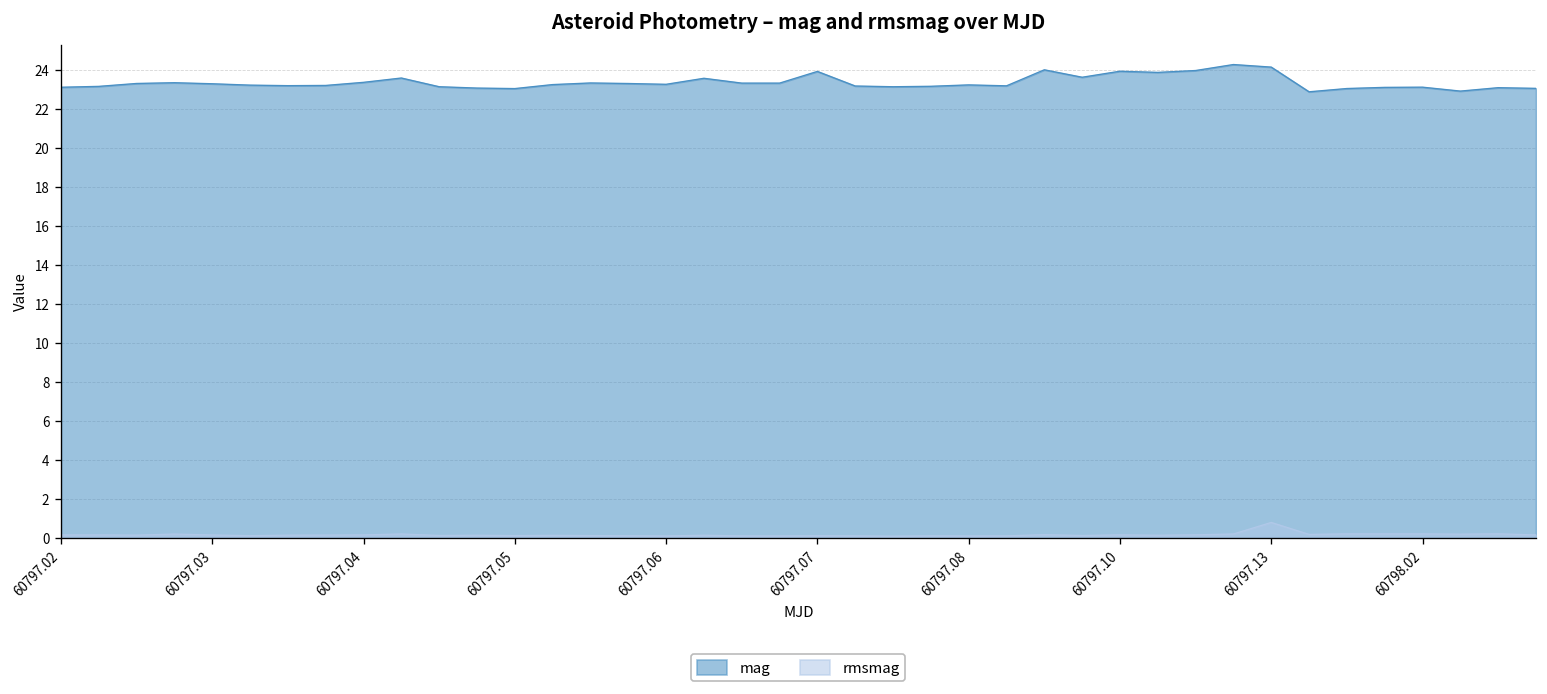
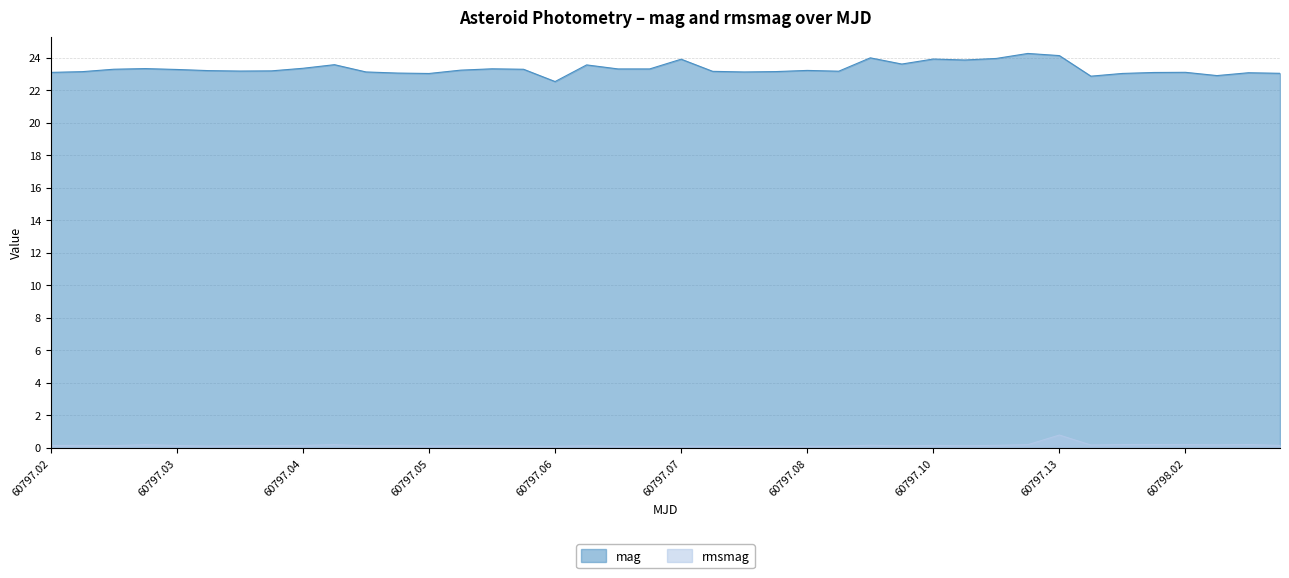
mag, 60797.06: 23.3 -> 22.5
